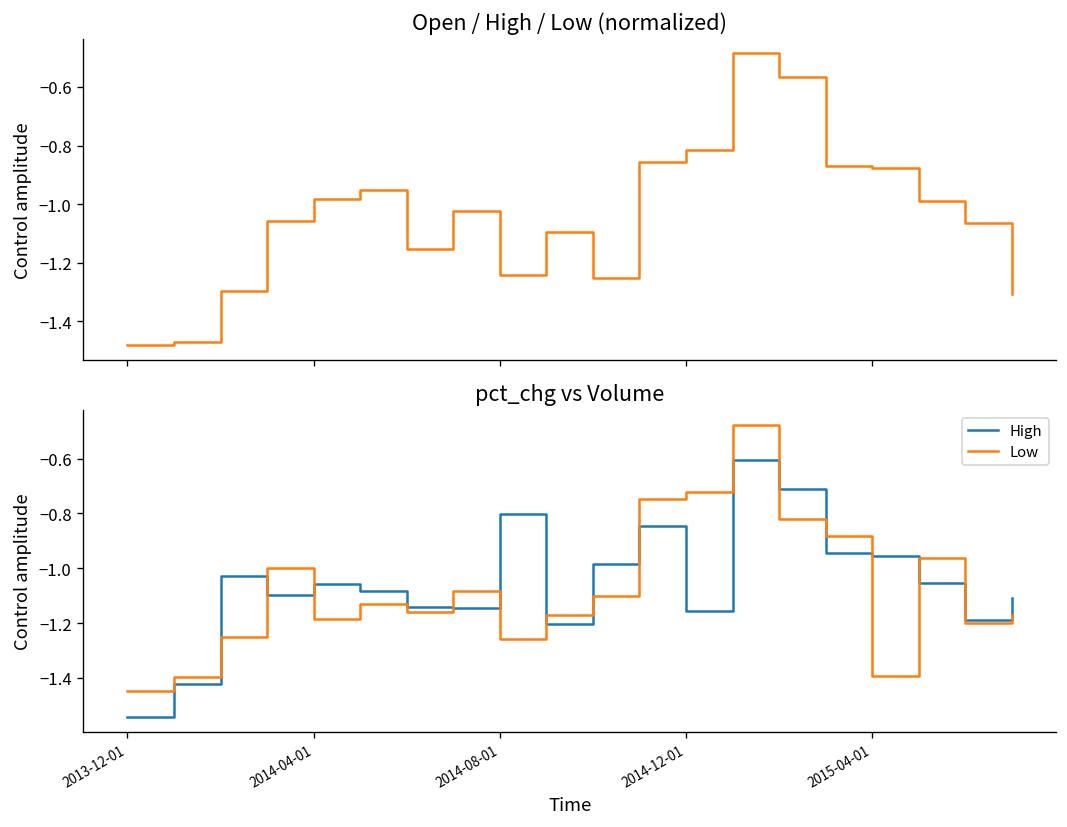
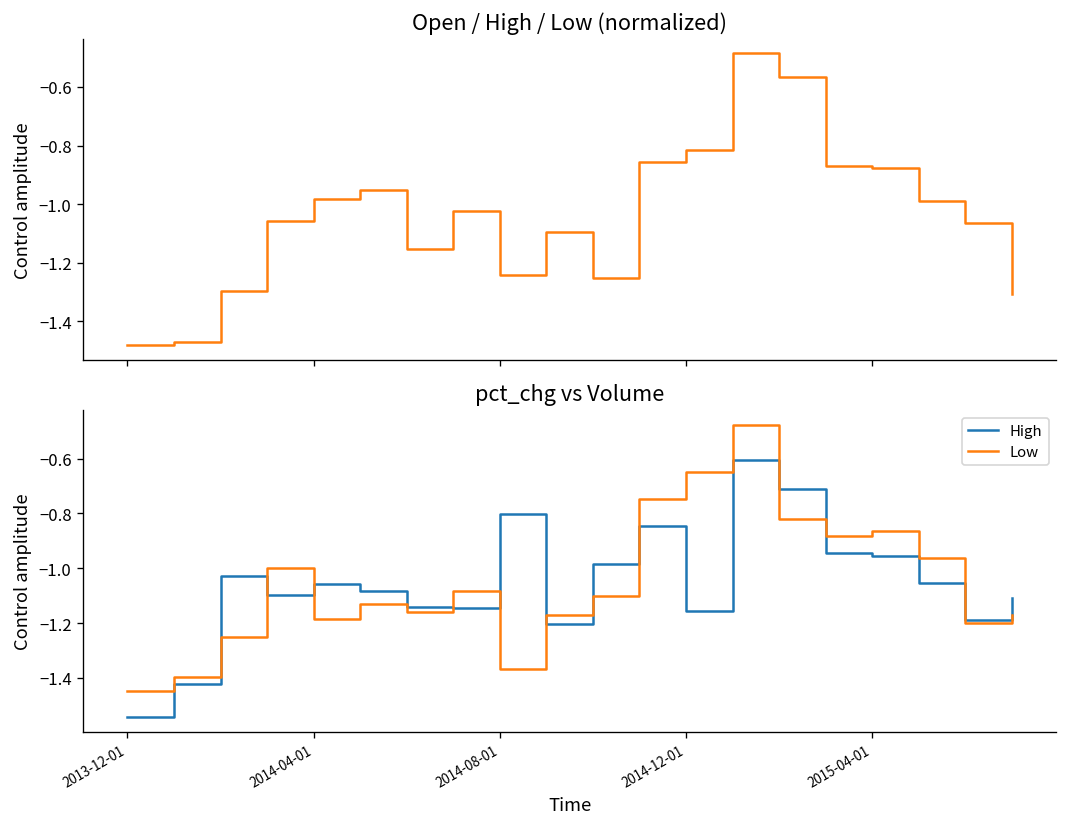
pct_chg vs Volume, Low, 2014-08-01: -1.26 -> -1.37
pct_chg vs Volume, Low, 2014-12-01: -0.72 -> -0.65
pct_chg vs Volume, Low, 2015-04-01: -1.39 -> -0.86
